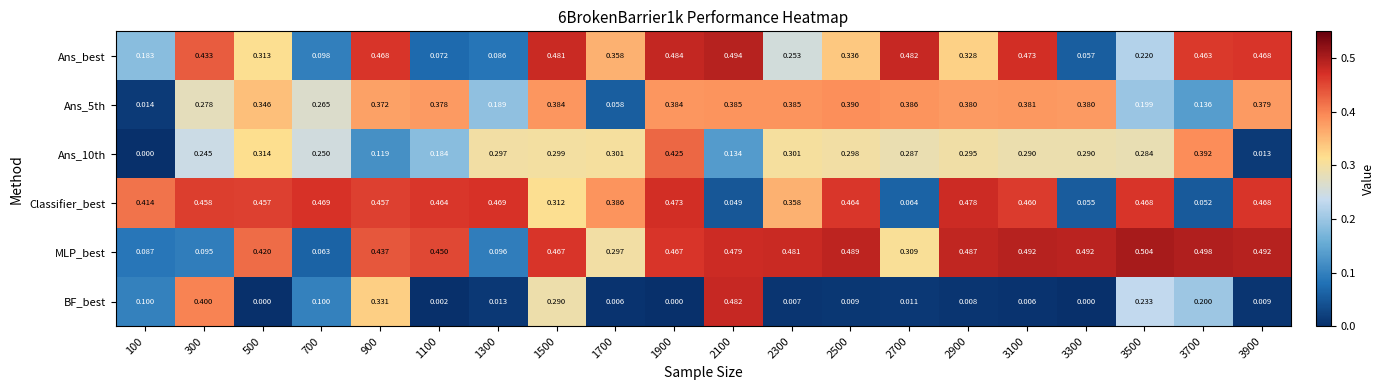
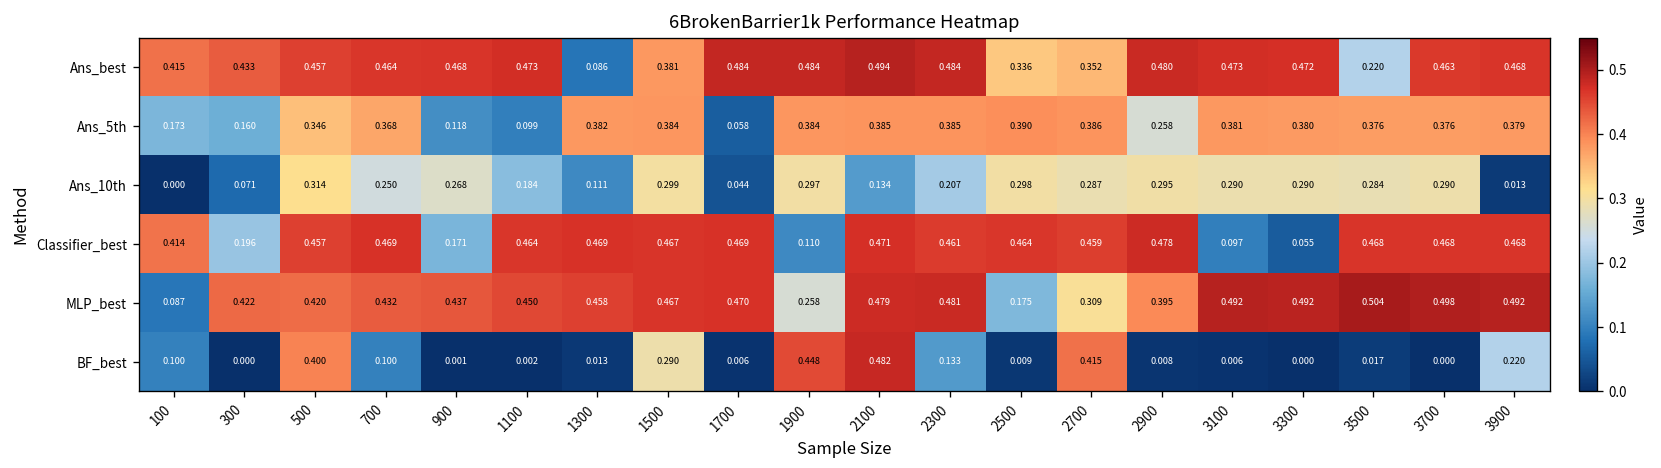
Ans_best, 100: 0.183 -> 0.415
Ans_best, 500: 0.313 -> 0.457
Ans_best, 700: 0.098 -> 0.464
Ans_best, 1100: 0.072 -> 0.473
Ans_best, 1500: 0.481 -> 0.381
Ans_best, 1700: 0.358 -> 0.484
Ans_best, 2300: 0.253 -> 0.484
Ans_best, 2700: 0.482 -> 0.352
Ans_best, 2900: 0.328 -> 0.480
Ans_best, 3300: 0.057 -> 0.472
Ans_5th, 100: 0.014 -> 0.173
Ans_5th, 300: 0.278 -> 0.160
Ans_5th, 700: 0.265 -> 0.368
Ans_5th, 900: 0.372 -> 0.118
Ans_5th, 1100: 0.378 -> 0.099
Ans_5th, 1300: 0.189 -> 0.382
Ans_5th, 2900: 0.380 -> 0.258
Ans_5th, 3500: 0.199 -> 0.376
Ans_5th, 3700: 0.136 -> 0.376
Ans_10th, 300: 0.245 -> 0.071
Ans_10th, 900: 0.119 -> 0.268
Ans_10th, 1300: 0.297 -> 0.111
Ans_10th, 1700: 0.301 -> 0.044
Ans_10th, 1900: 0.425 -> 0.297
Ans_10th, 2300: 0.301 -> 0.207
Ans_10th, 3700: 0.392 -> 0.290
Classifier_best, 300: 0.458 -> 0.196
Classifier_best, 900: 0.457 -> 0.171
Classifier_best, 1500: 0.312 -> 0.467
Classifier_best, 1700: 0.386 -> 0.469
Classifier_best, 1900: 0.473 -> 0.110
Classifier_best, 2100: 0.049 -> 0.471
Classifier_best, 2300: 0.358 -> 0.461
Classifier_best, 2700: 0.064 -> 0.459
Classifier_best, 3100: 0.460 -> 0.097
Classifier_best, 3700: 0.052 -> 0.468
MLP_best, 300: 0.095 -> 0.422
MLP_best, 700: 0.063 -> 0.432
MLP_best, 1300: 0.096 -> 0.458
MLP_best, 1700: 0.297 -> 0.470
MLP_best, 1900: 0.467 -> 0.258
MLP_best, 2500: 0.489 -> 0.175
MLP_best, 2900: 0.487 -> 0.395
BF_best, 300: 0.400 -> 0.000
BF_best, 500: 0.000 -> 0.400
BF_best, 900: 0.331 -> 0.001
BF_best, 1900: 0.000 -> 0.448
BF_best, 2300: 0.007 -> 0.133
BF_best, 2700: 0.011 -> 0.415
BF_best, 3500: 0.233 -> 0.017
BF_best, 3700: 0.200 -> 0.000
BF_best, 3900: 0.009 -> 0.220
